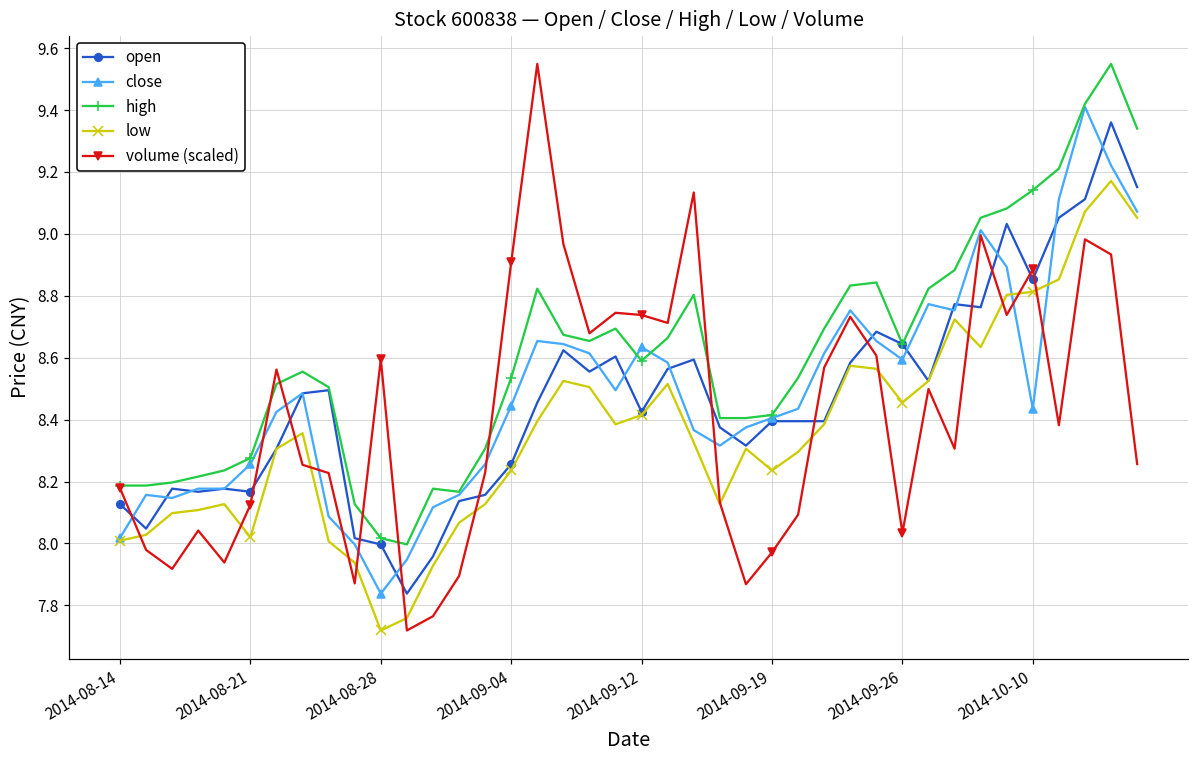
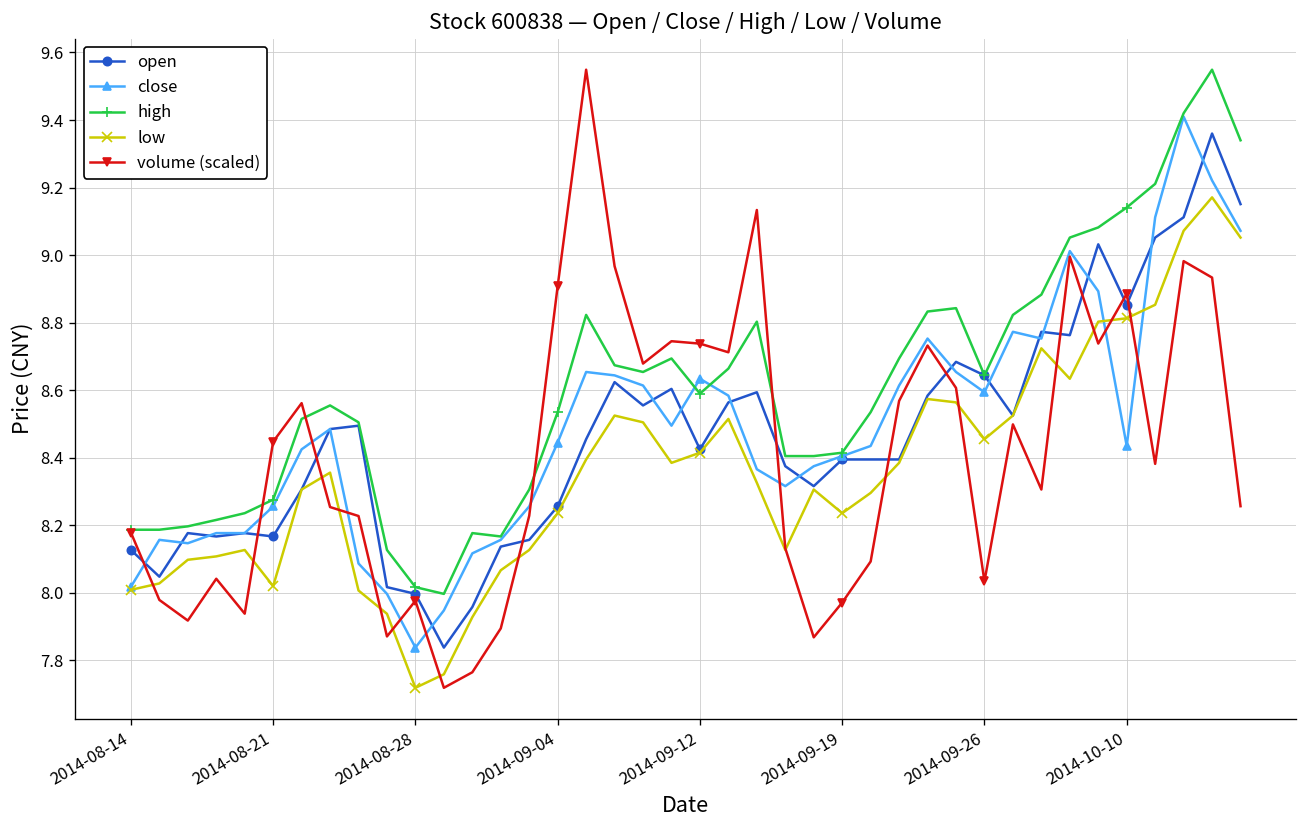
volume (scaled), 2014-08-21: 8.12 -> 8.45
volume (scaled), 2014-08-28: 8.60 -> 7.98
